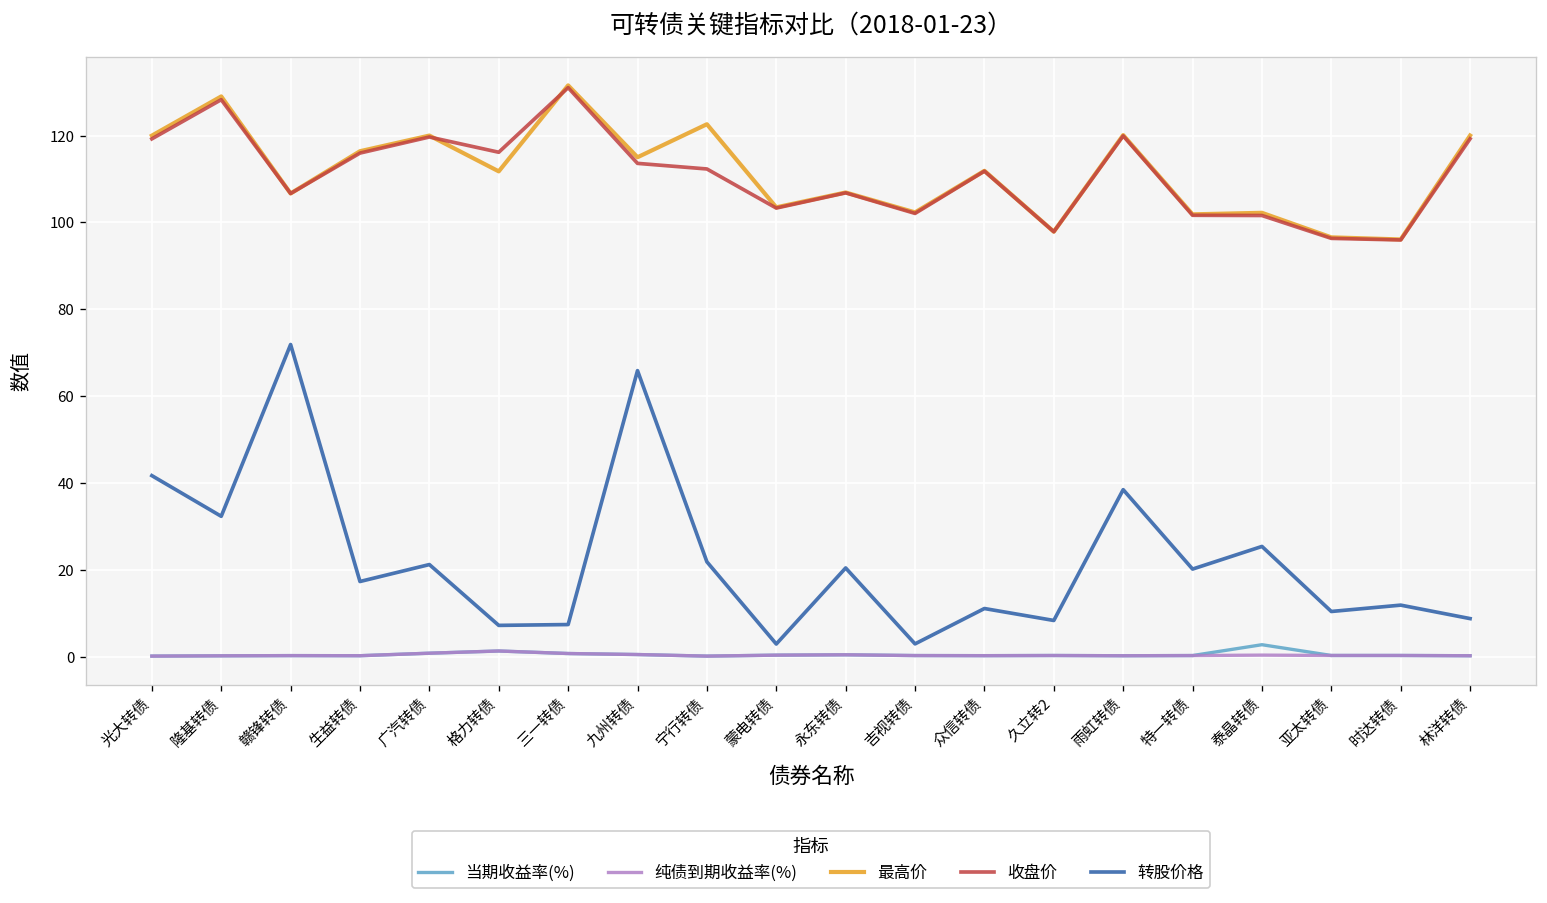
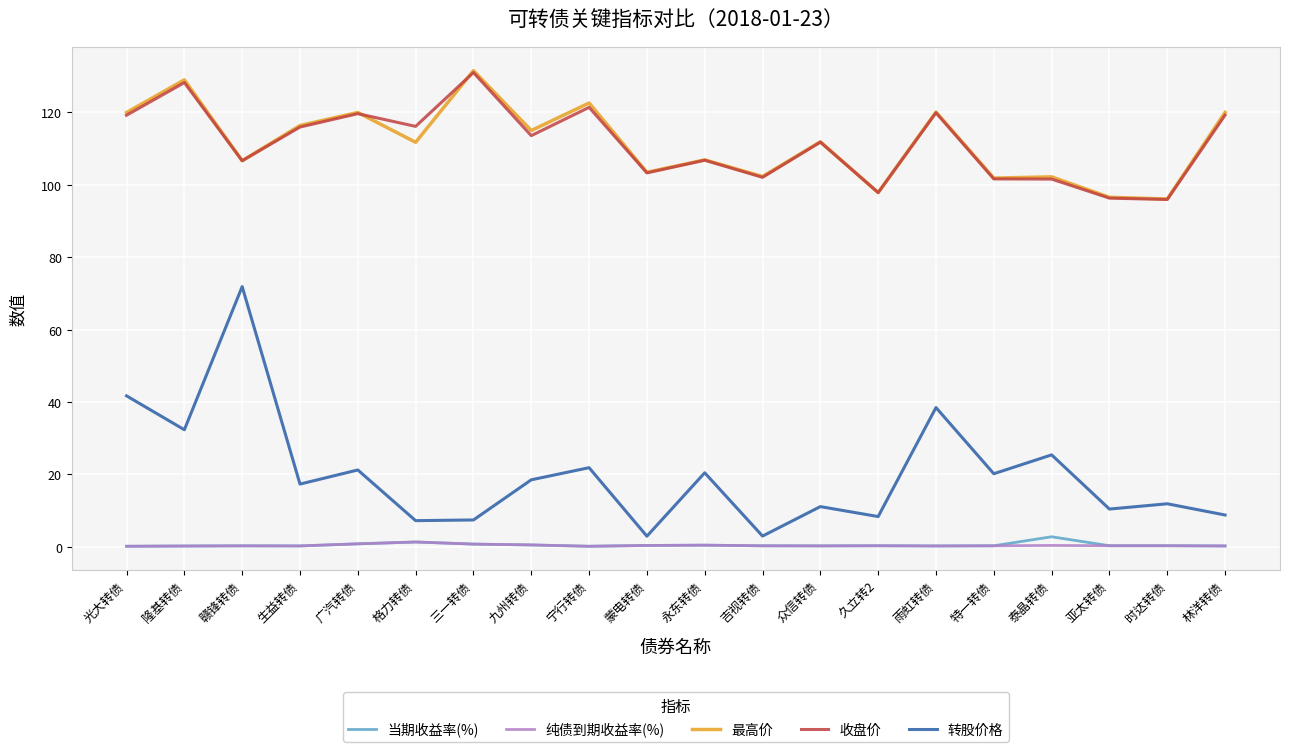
转股价格, 九州转债: 66 -> 19
收盘价, 宁行转债: 112 -> 121
